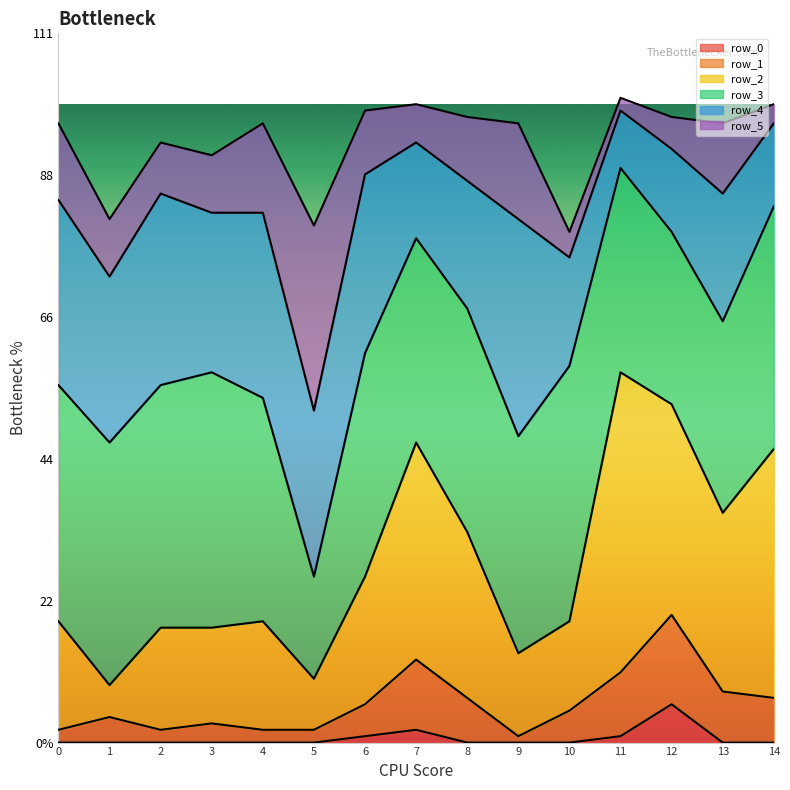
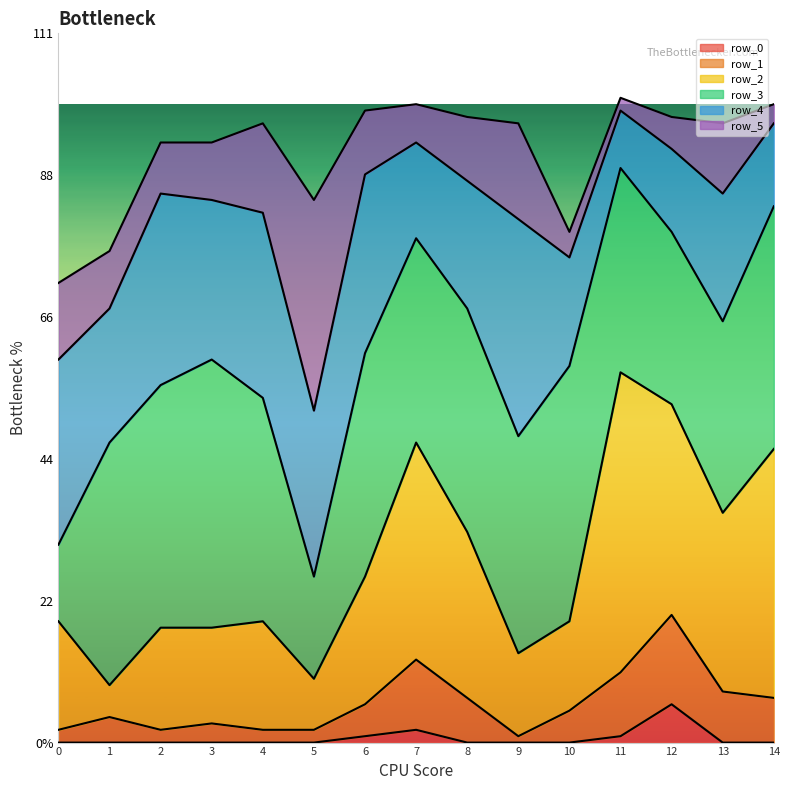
row_3, 0: 37 -> 12
row_4, 1: 26 -> 21
row_3, 3: 40 -> 42
row_5, 5: 29 -> 33
